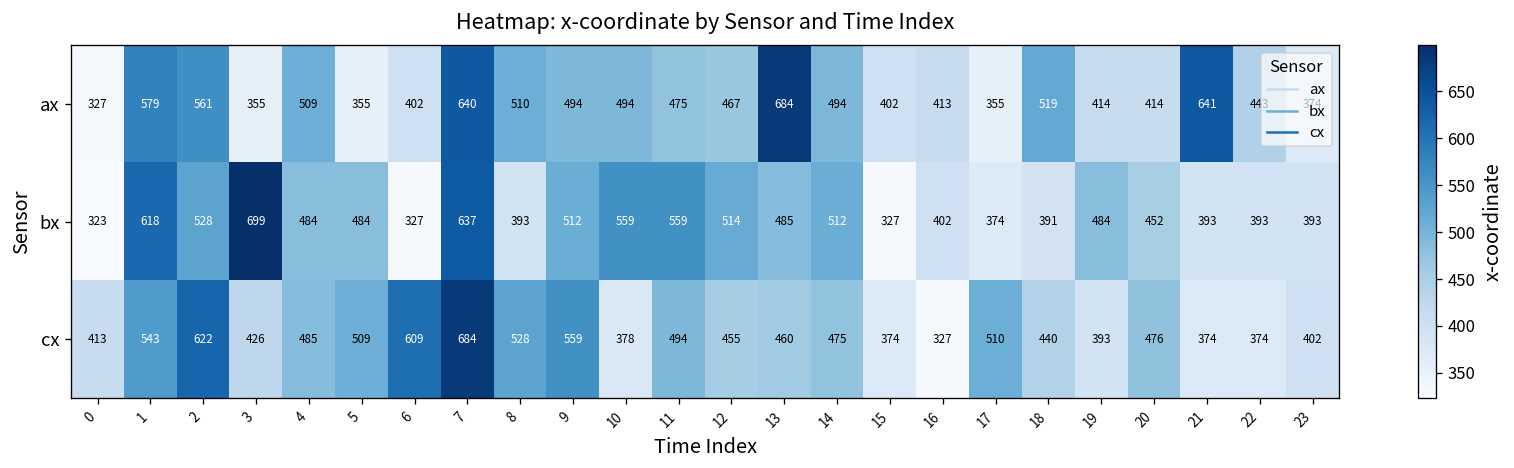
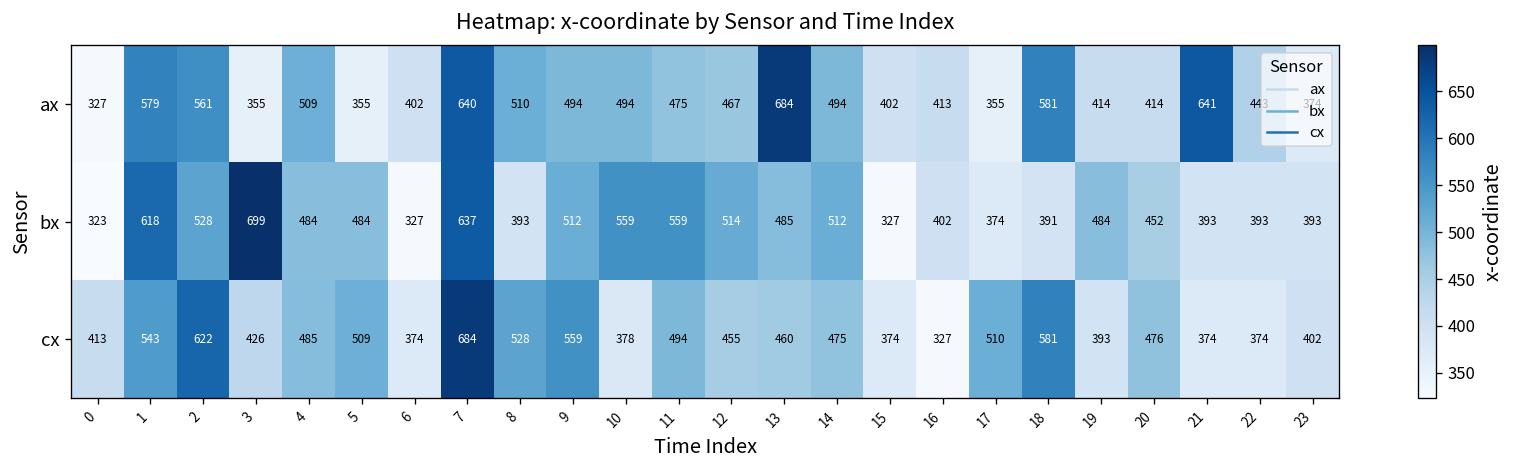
ax, 18: 519 -> 581
cx, 6: 609 -> 374
cx, 18: 440 -> 581
